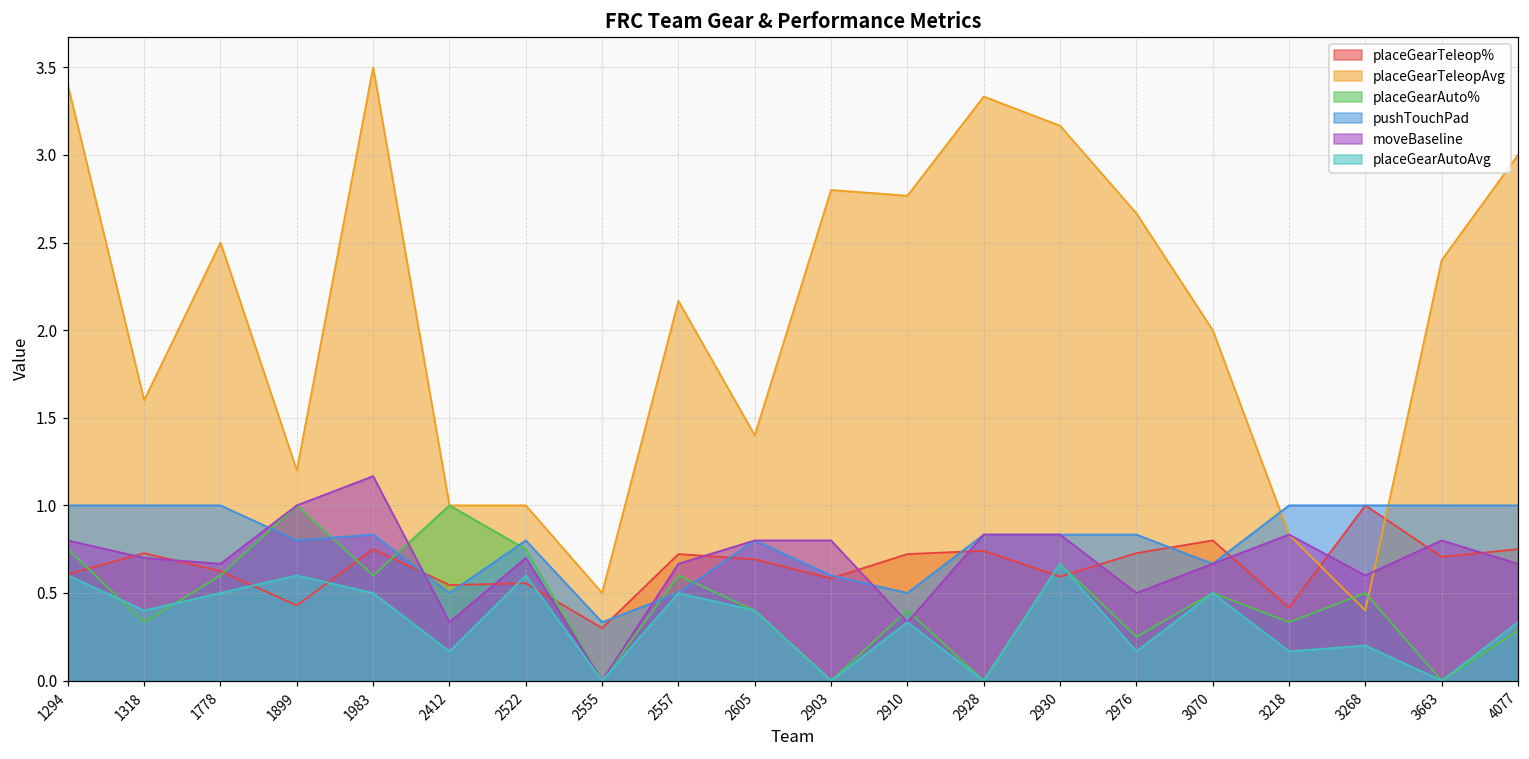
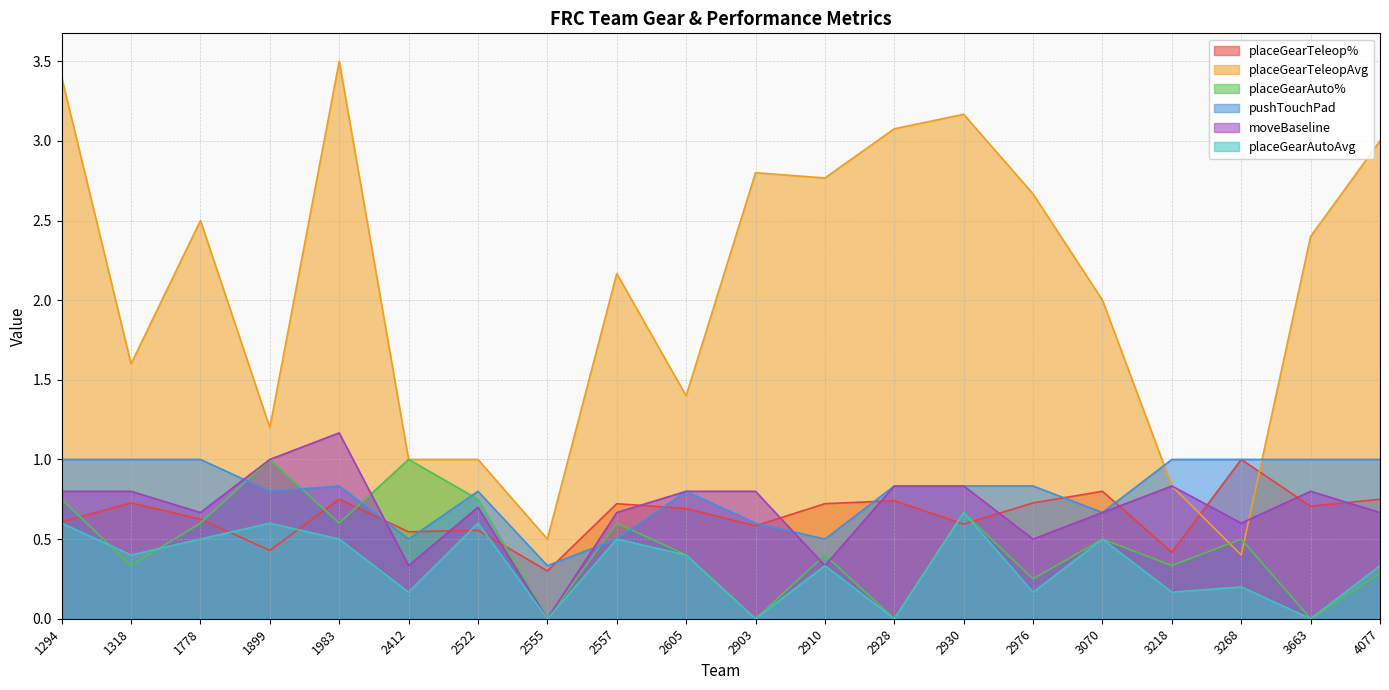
moveBaseline, 1318: 0.7 -> 0.8
placeGearTeleopAvg, 2928: 3.33 -> 3.08
